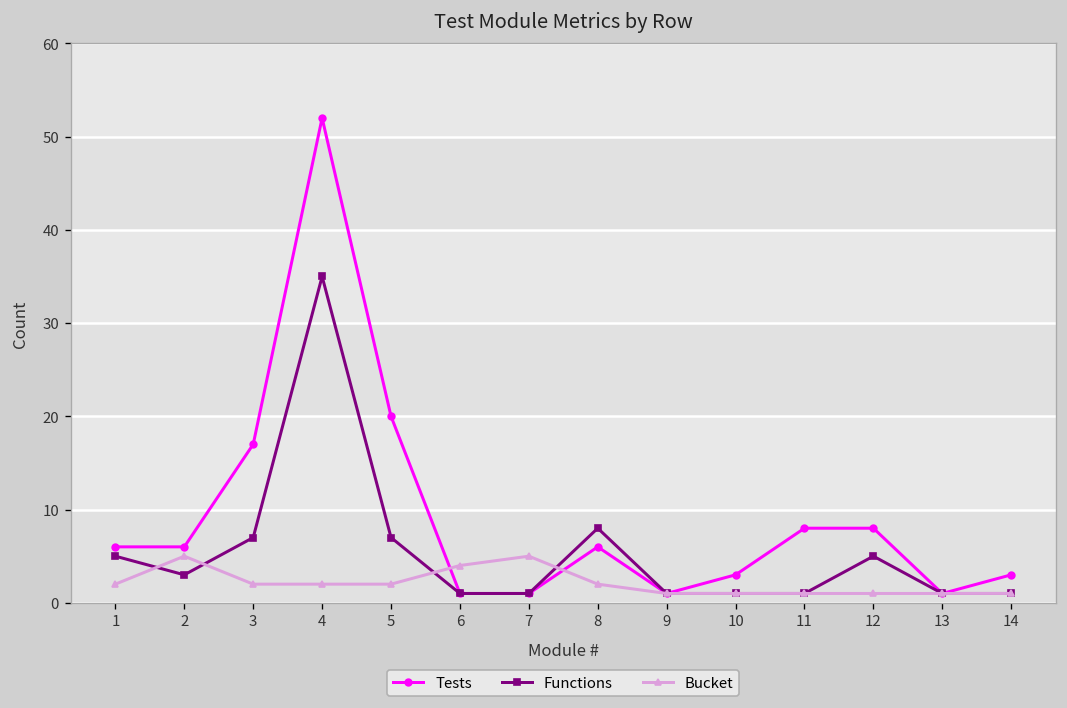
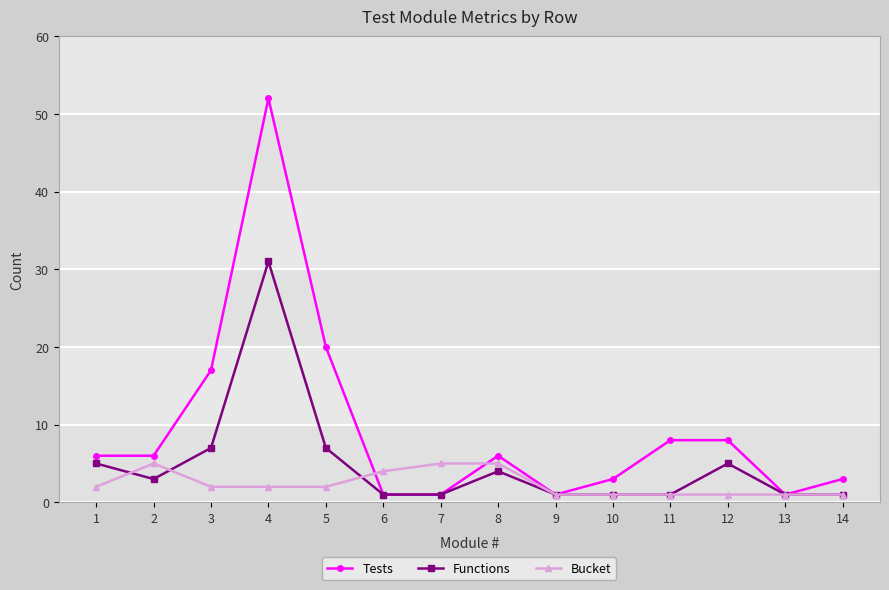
Functions, 4: 35 -> 31
Functions, 8: 8 -> 4
Bucket, 8: 2 -> 5
